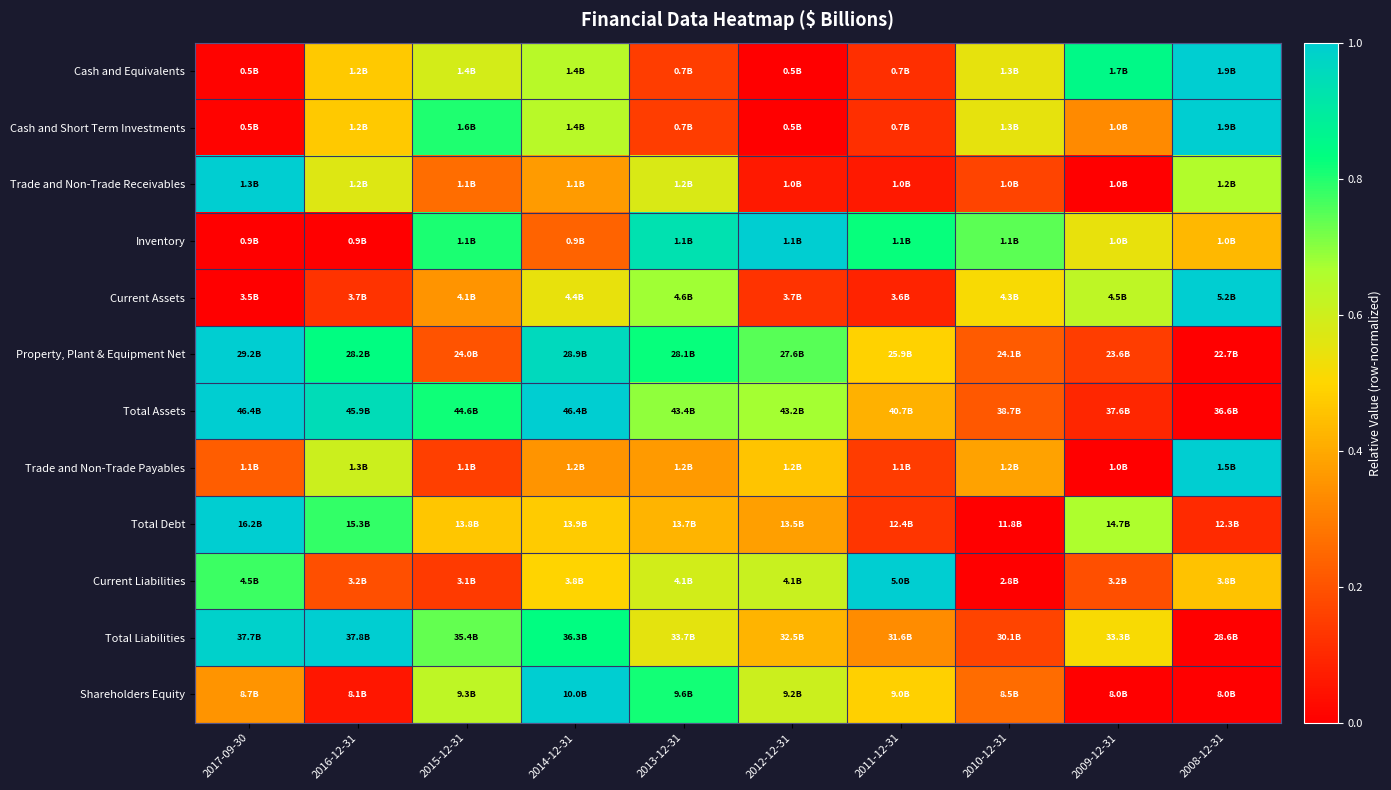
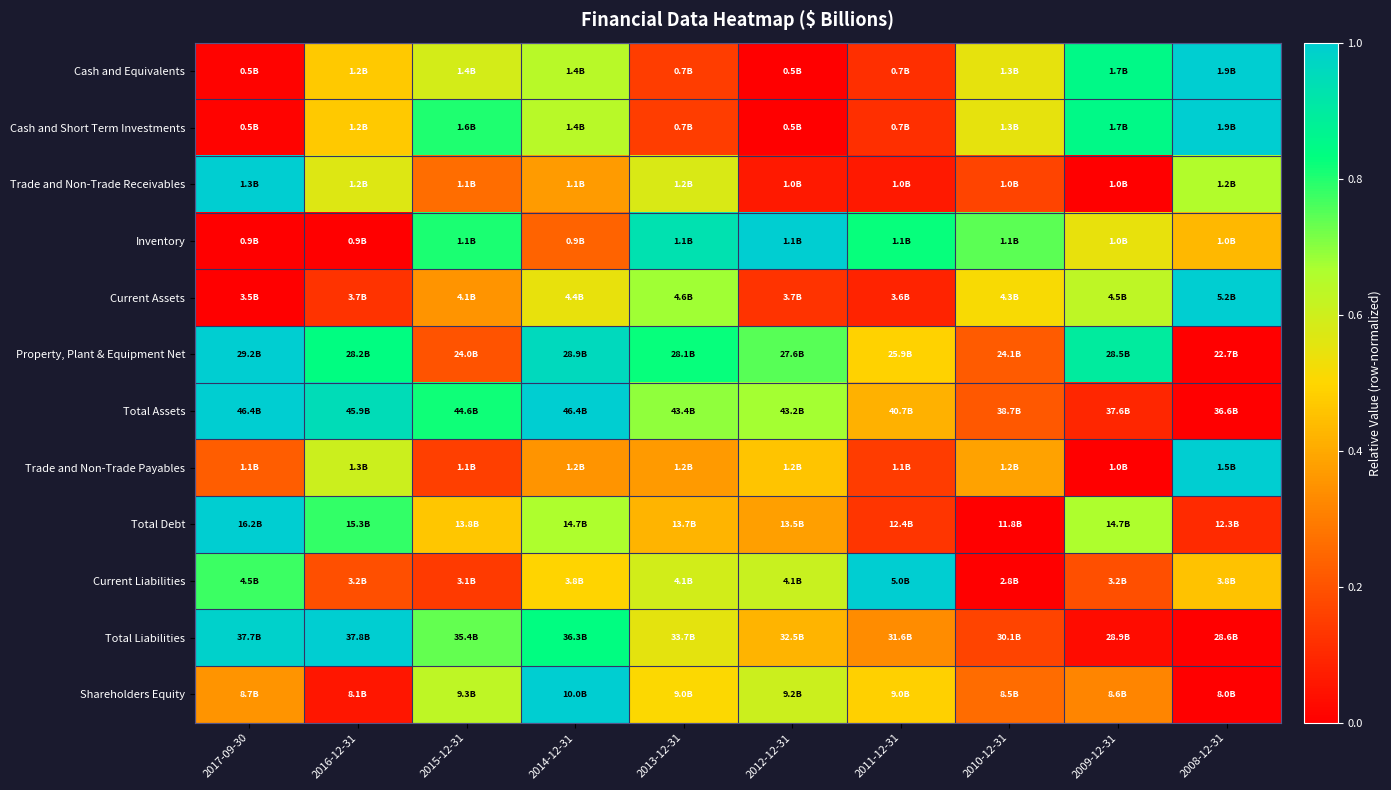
Cash and Short Term Investments, 2009-12-31: 1.0B -> 1.7B
Property, Plant & Equipment Net, 2009-12-31: 23.6B -> 28.5B
Total Debt, 2014-12-31: 13.9B -> 14.7B
Total Liabilities, 2009-12-31: 33.3B -> 28.9B
Shareholders Equity, 2013-12-31: 9.6B -> 9.0B
Shareholders Equity, 2009-12-31: 8.0B -> 8.6B
